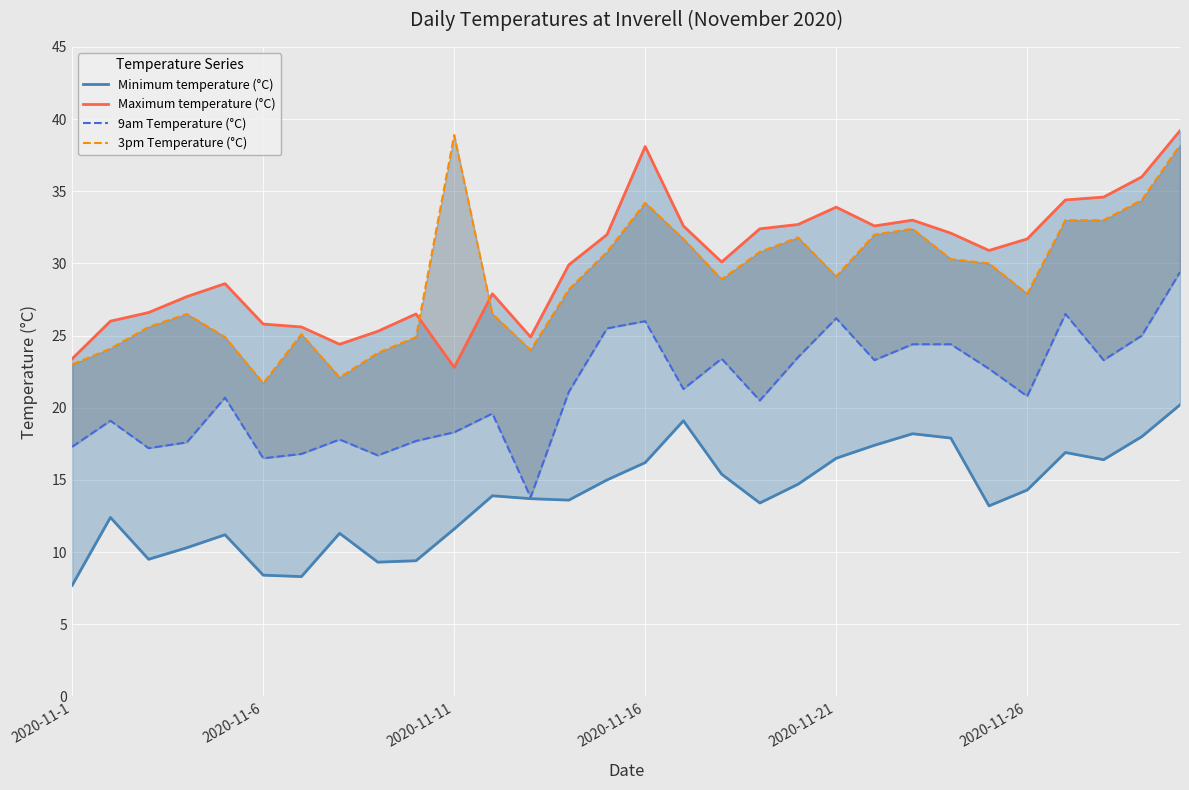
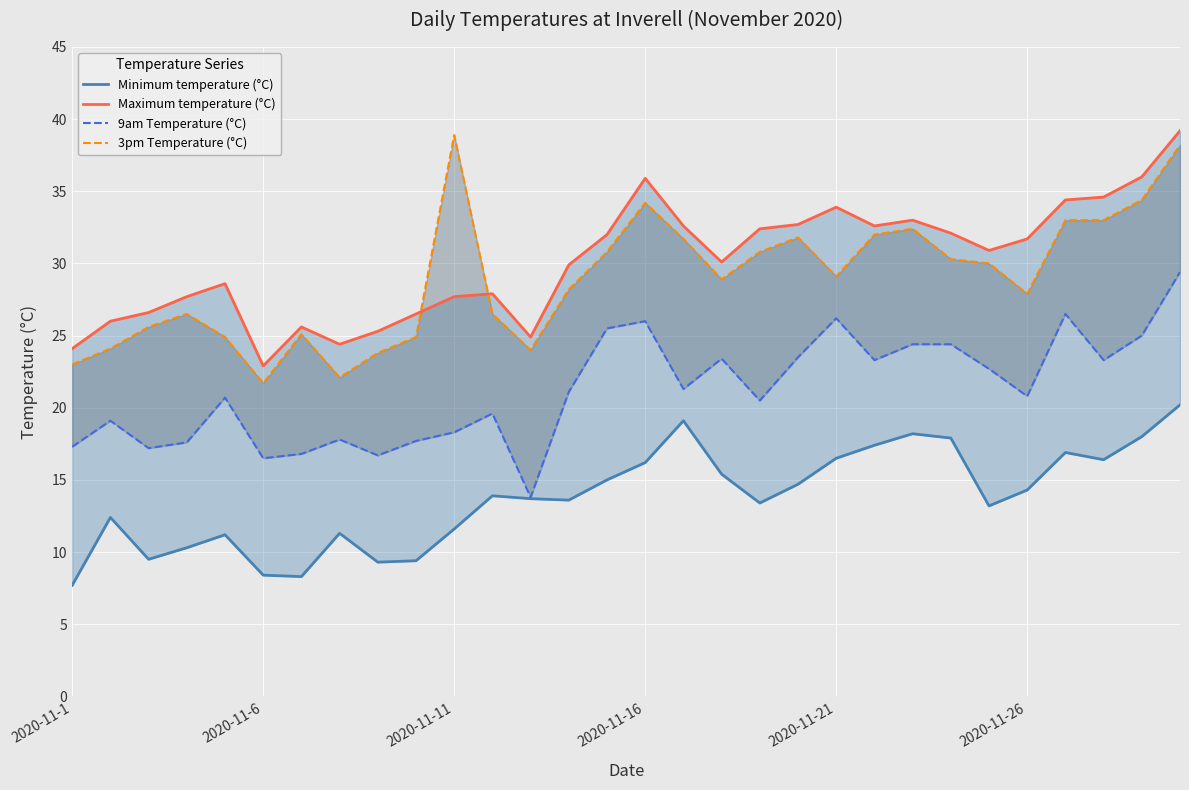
Maximum temperature (°C), 2020-11-1: 23.4 -> 24.1
Maximum temperature (°C), 2020-11-6: 25.8 -> 22.9
Maximum temperature (°C), 2020-11-11: 22.8 -> 27.7
Maximum temperature (°C), 2020-11-16: 38.1 -> 35.9
